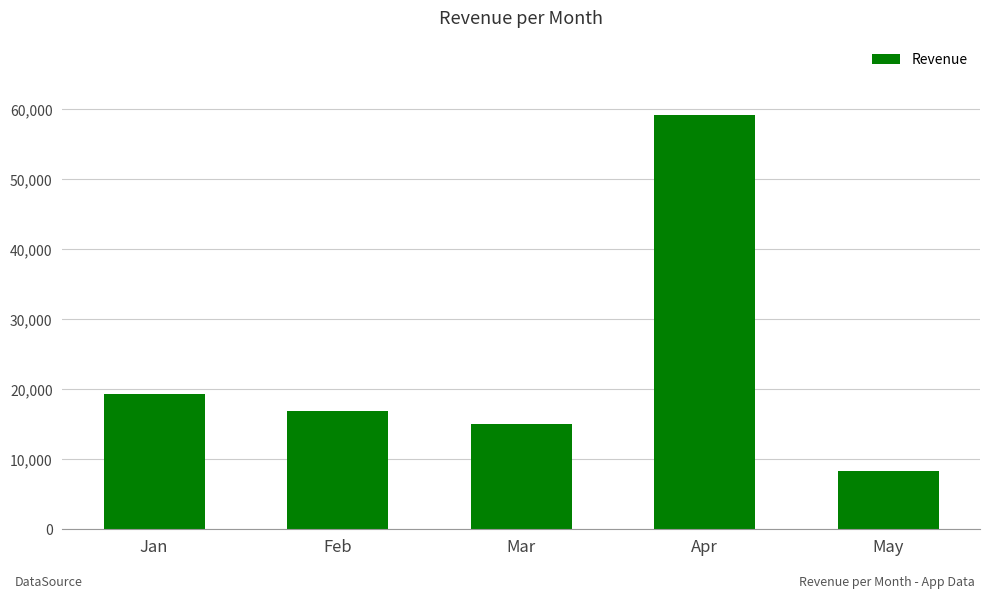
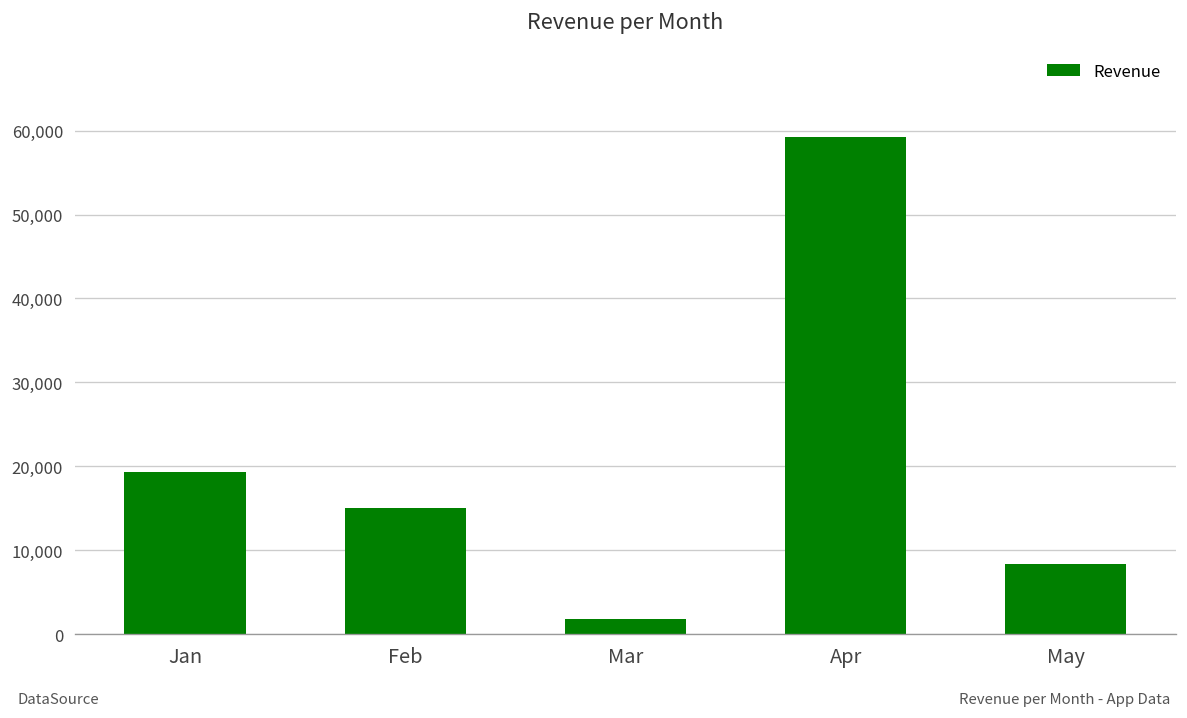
Feb: 17,000 -> 15,000
Mar: 15,000 -> 2,000
